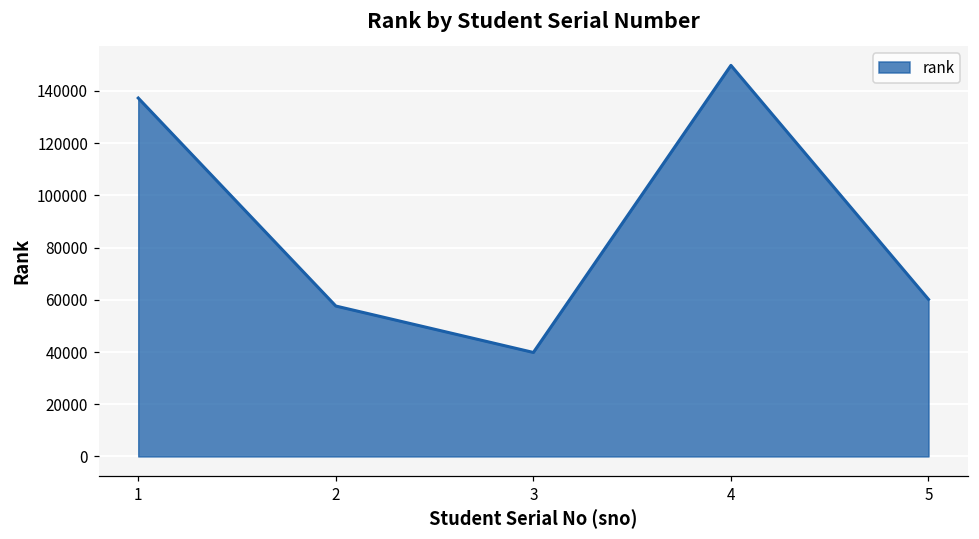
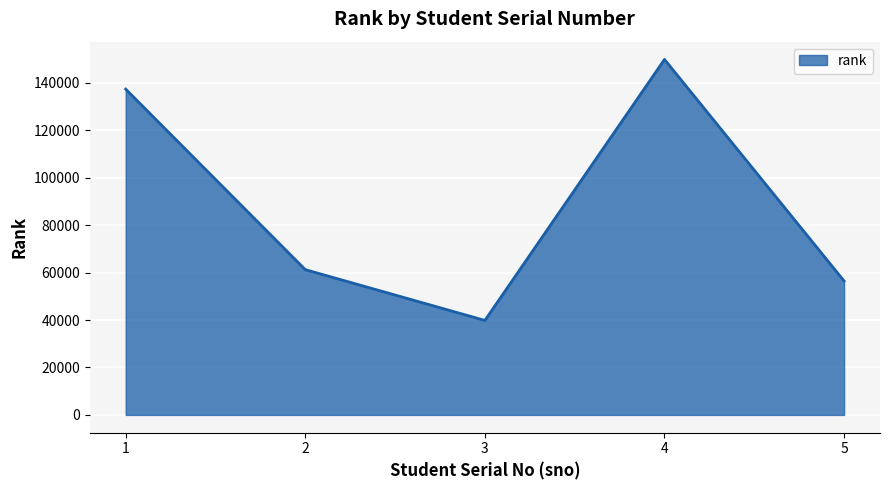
2: 58000 -> 61000
5: 60000 -> 56000
